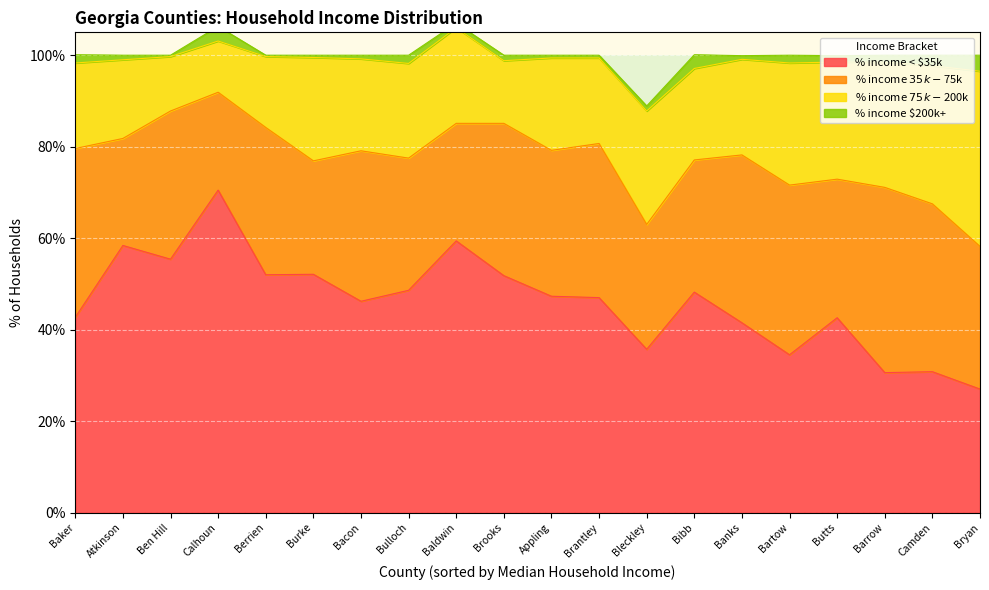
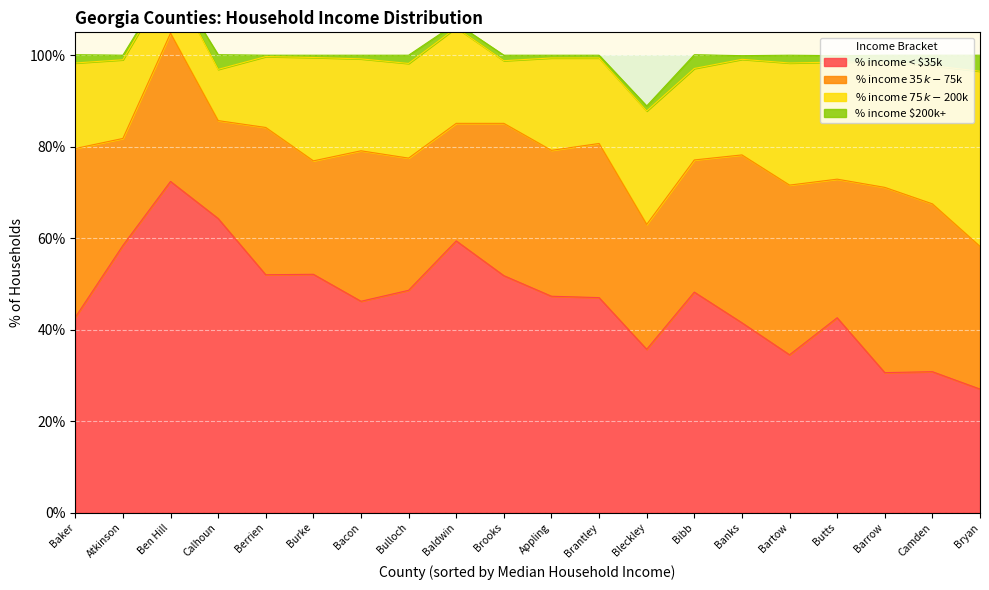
% income < $35k, Ben Hill: 55% -> 72%
% income < $35k, Calhoun: 71% -> 64%
